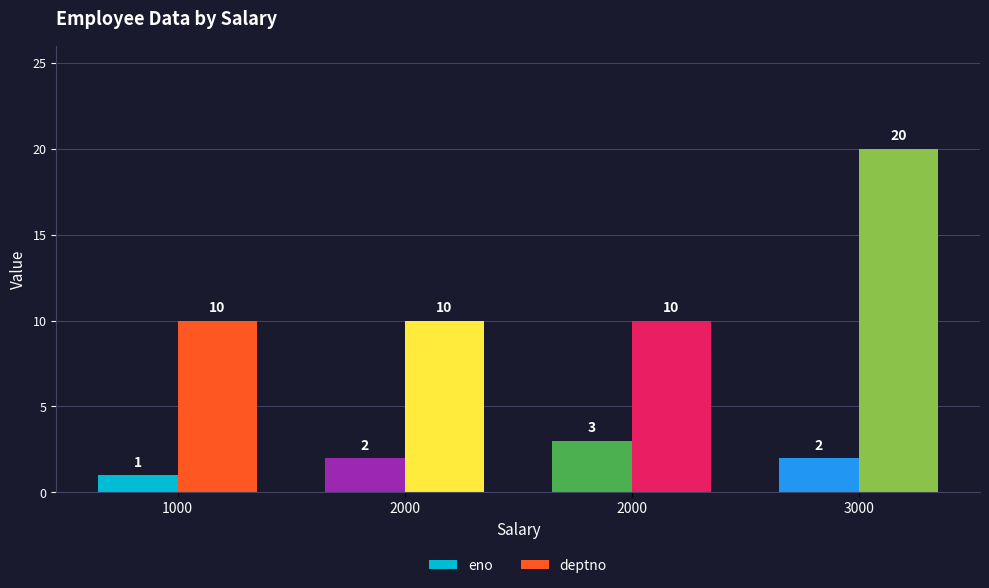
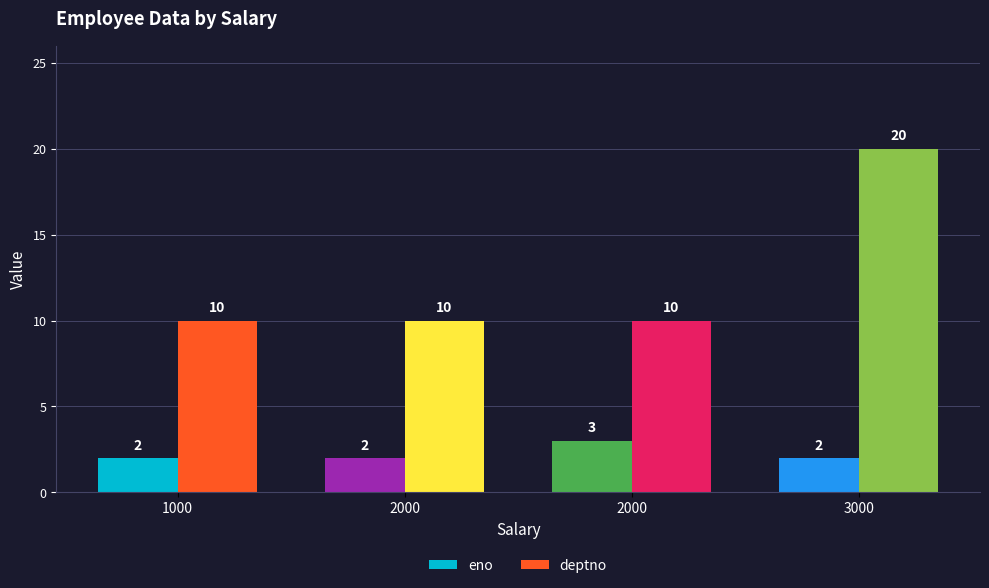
eno, 1000: 1 -> 2
